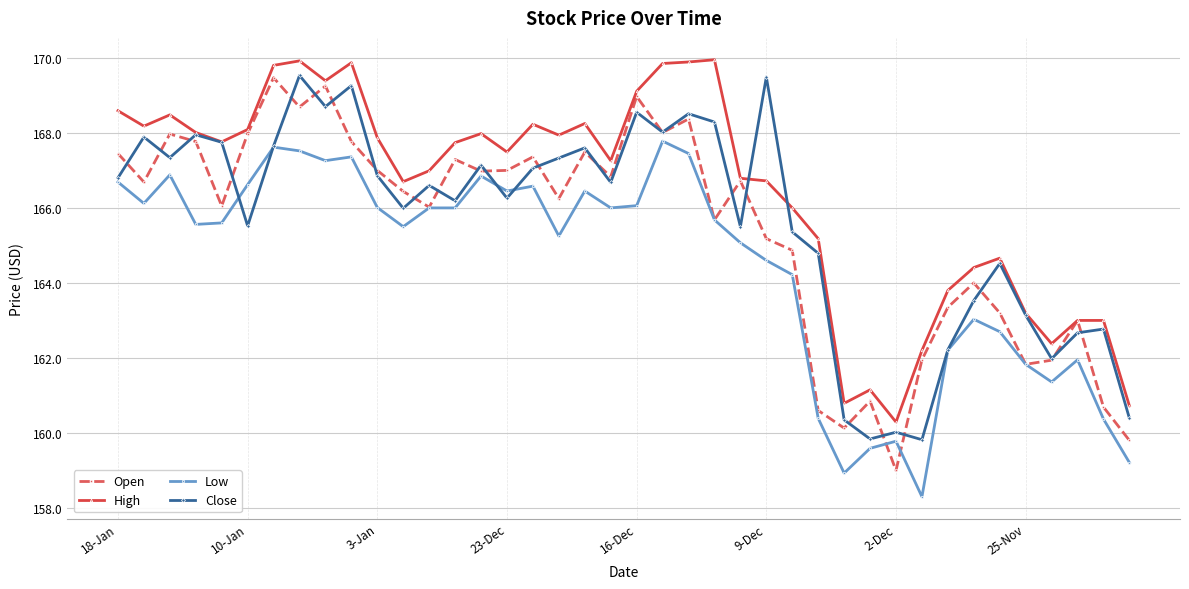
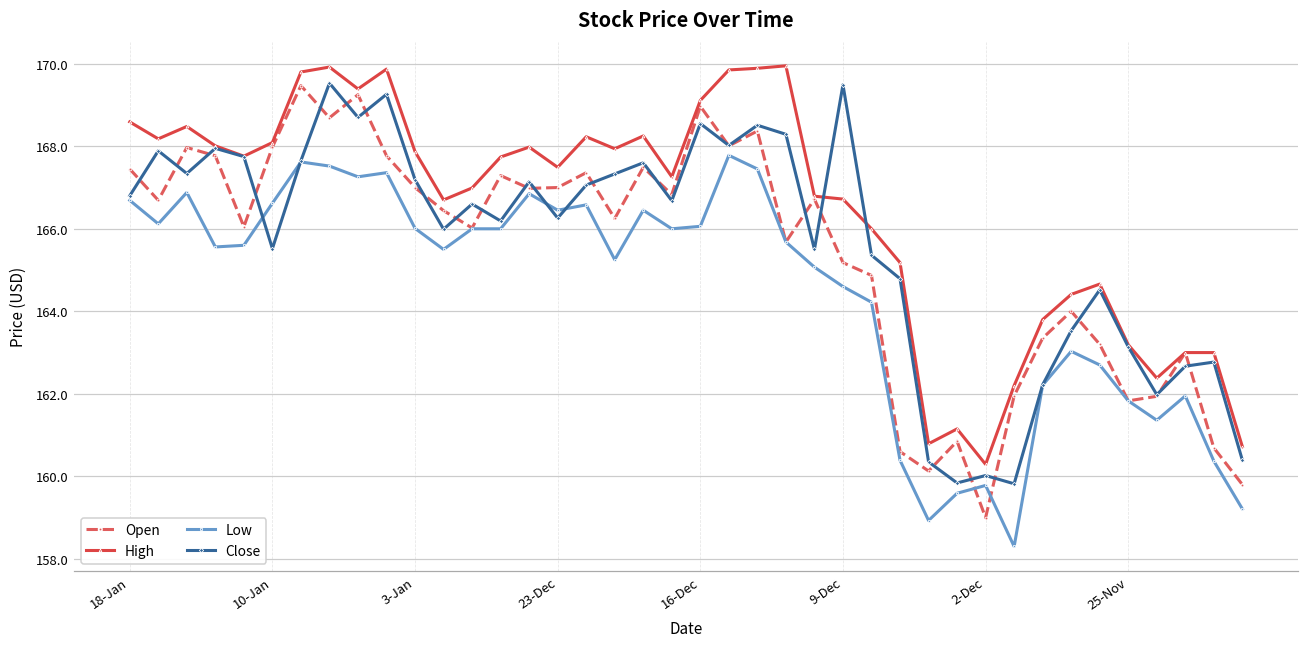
Close, 3-Jan: 166.9 -> 167.2
